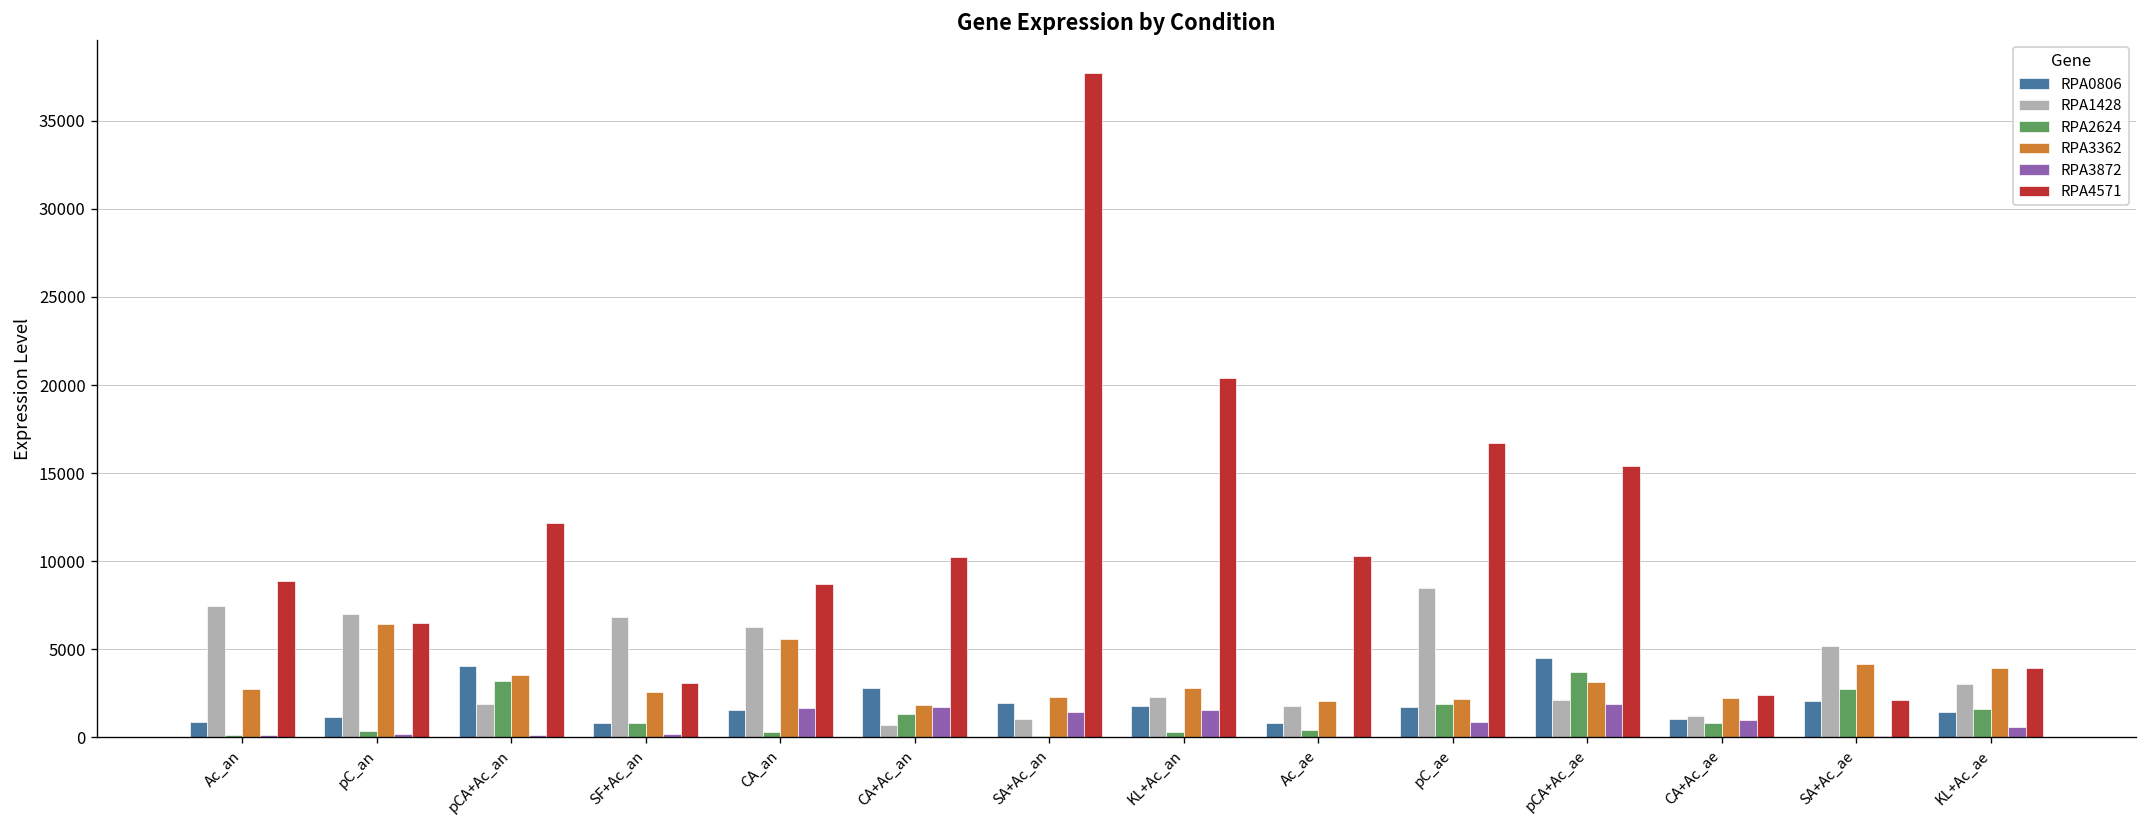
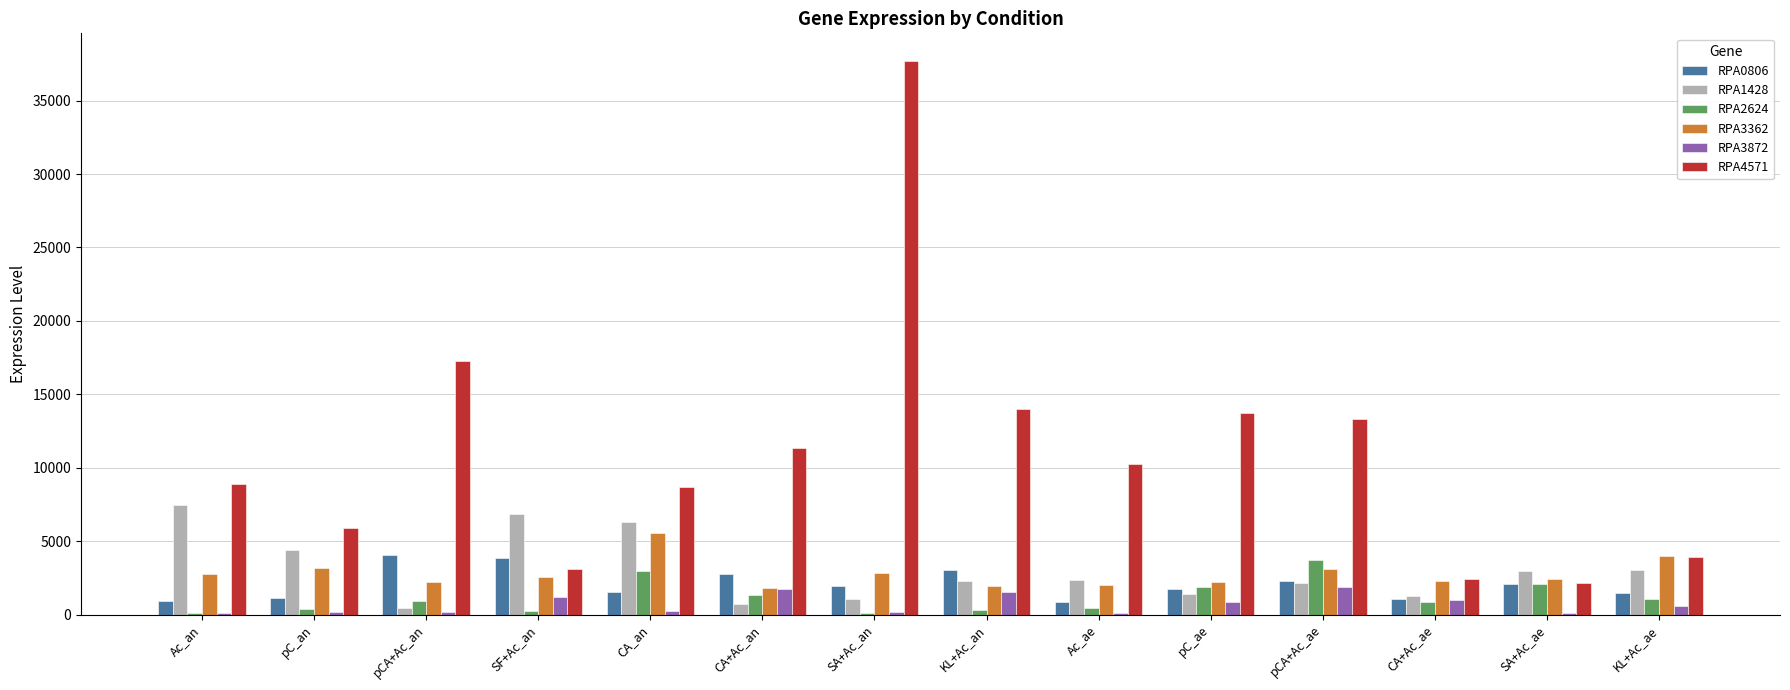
RPA1428, pC_an: 7000 -> 4400
RPA3362, pC_an: 6400 -> 3100
RPA4571, pC_an: 6500 -> 5900
RPA1428, pCA+Ac_an: 1900 -> 500
RPA2624, pCA+Ac_an: 3200 -> 900
RPA3362, pCA+Ac_an: 3500 -> 2200
RPA4571, pCA+Ac_an: 12200 -> 17300
RPA0806, SF+Ac_an: 800 -> 3800
RPA2624, SF+Ac_an: 800 -> 200
RPA3872, SF+Ac_an: 200 -> 1200
RPA2624, CA_an: 300 -> 3000
RPA3872, CA_an: 1700 -> 200
RPA4571, CA+Ac_an: 10200 -> 11400
RPA3362, SA+Ac_an: 2300 -> 2800
RPA3872, SA+Ac_an: 1400 -> 200
RPA0806, KL+Ac_an: 1800 -> 3000
RPA3362, KL+Ac_an: 2800 -> 1900
RPA4571, KL+Ac_an: 20400 -> 14000
RPA1428, Ac_ae: 1800 -> 2400
RPA1428, pC_ae: 8500 -> 1400
RPA4571, pC_ae: 16700 -> 13700
RPA0806, pCA+Ac_ae: 4500 -> 2300
RPA4571, pCA+Ac_ae: 15400 -> 13300
RPA1428, SA+Ac_ae: 5200 -> 3000
RPA2624, SA+Ac_ae: 2700 -> 2100
RPA3362, SA+Ac_ae: 4200 -> 2400
RPA2624, KL+Ac_ae: 1600 -> 1000
